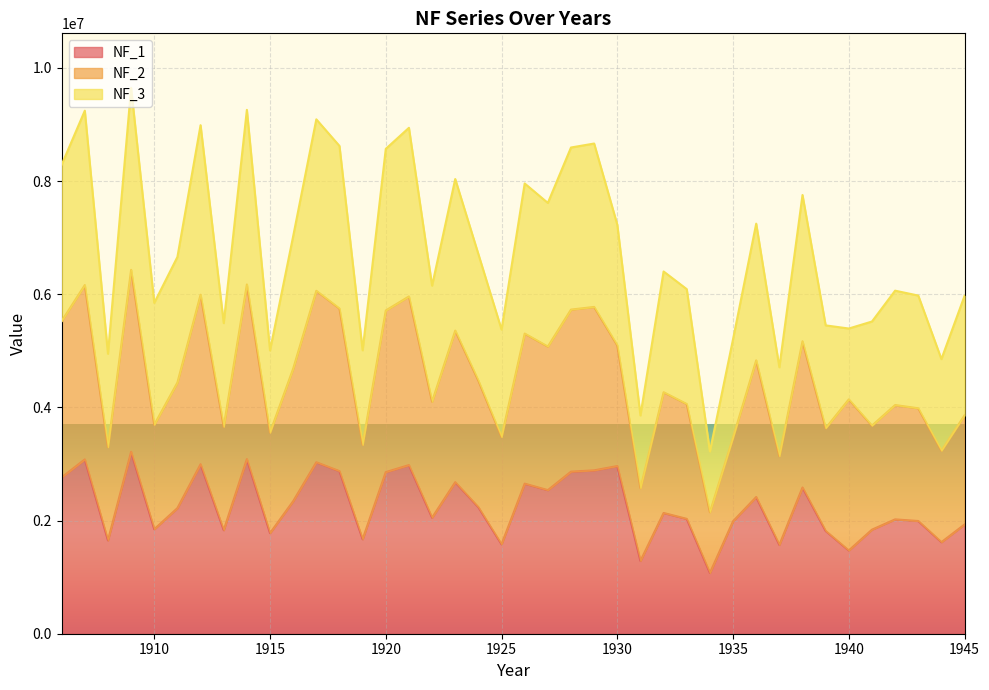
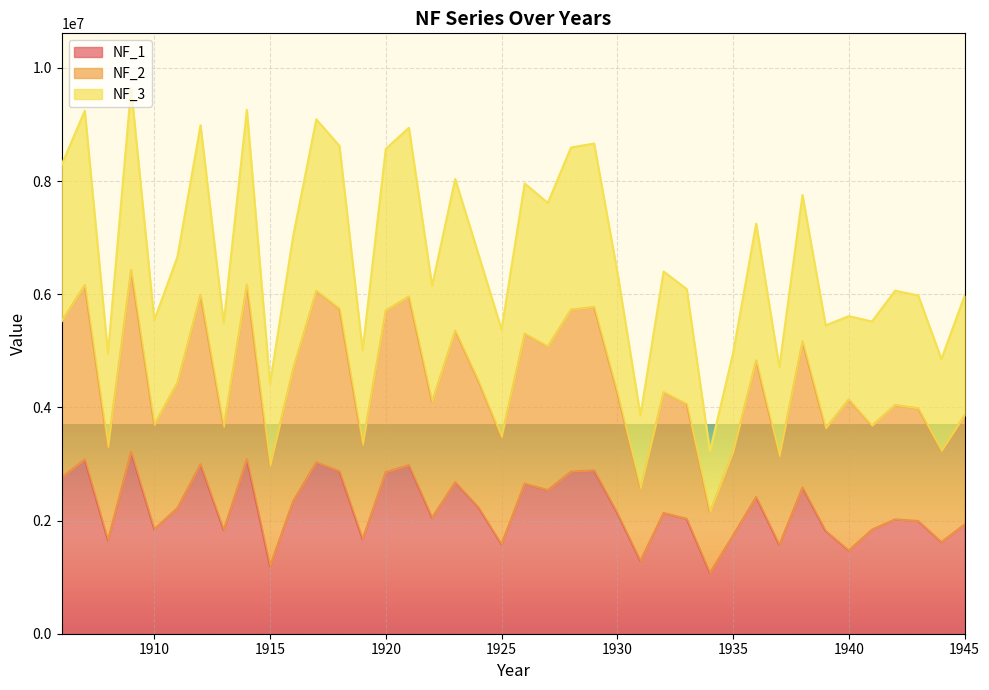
NF_3, 1910: 2200000 -> 1800000
NF_1, 1915: 1800000 -> 1200000
NF_1, 1930: 3000000 -> 2100000
NF_1, 1935: 2000000 -> 1700000
NF_3, 1940: 1300000 -> 1500000
